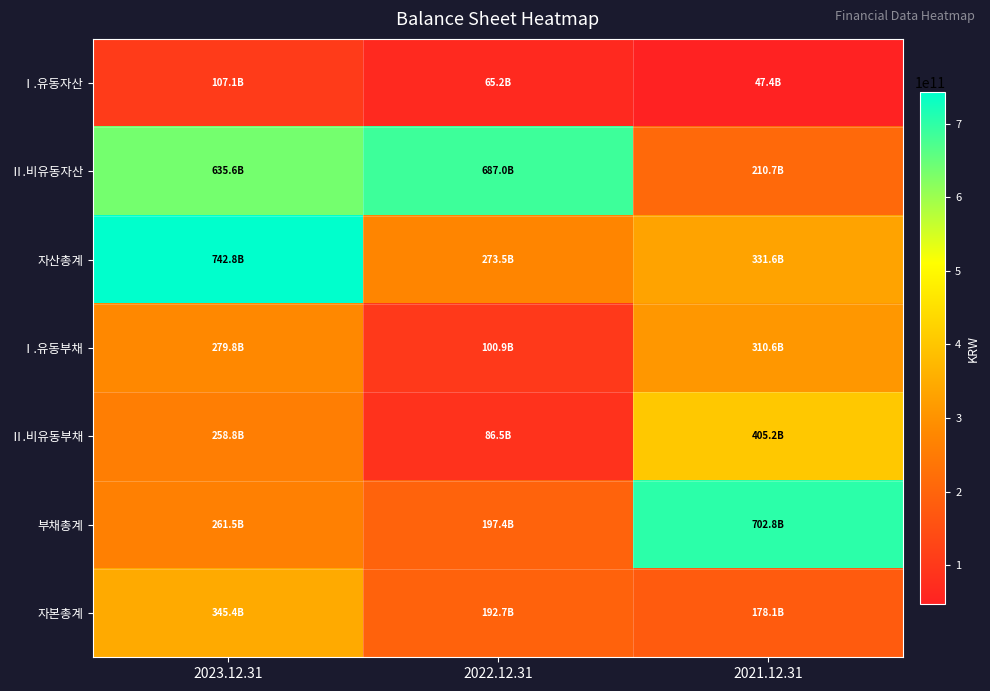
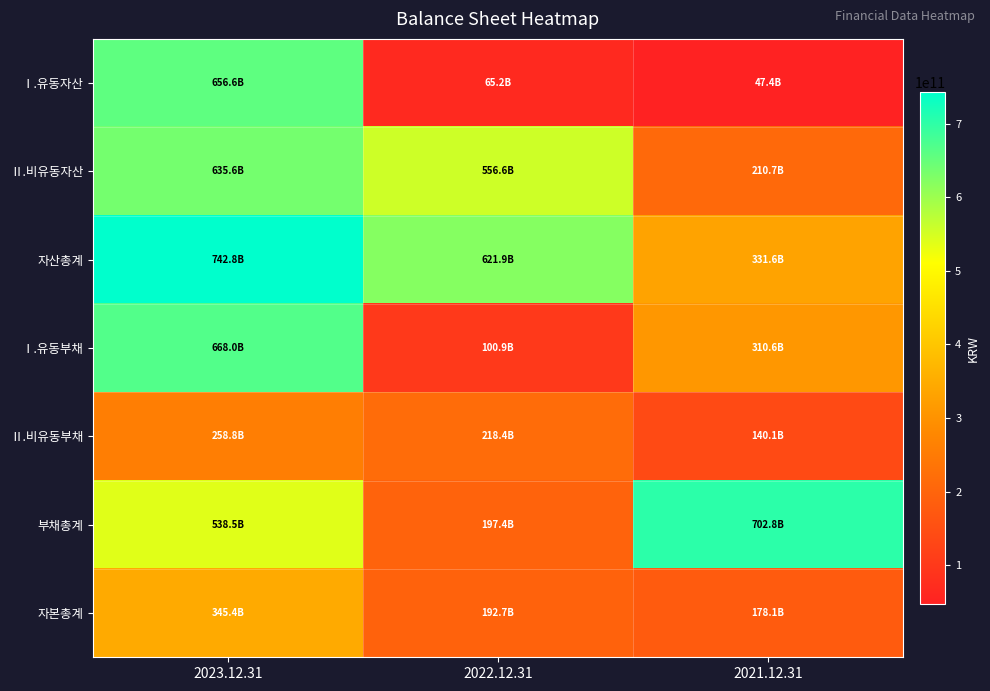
Ⅰ.유동자산, 2023.12.31: 107.1B -> 656.6B
Ⅱ.비유동자산, 2022.12.31: 687.0B -> 556.6B
자산총계, 2022.12.31: 273.5B -> 621.9B
Ⅰ.유동부채, 2023.12.31: 279.8B -> 668.0B
Ⅱ.비유동부채, 2022.12.31: 86.5B -> 218.4B
Ⅱ.비유동부채, 2021.12.31: 405.2B -> 140.1B
부채총계, 2023.12.31: 261.5B -> 538.5B
